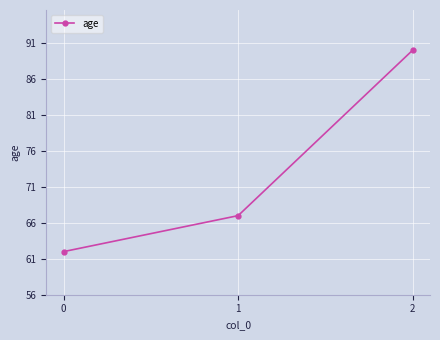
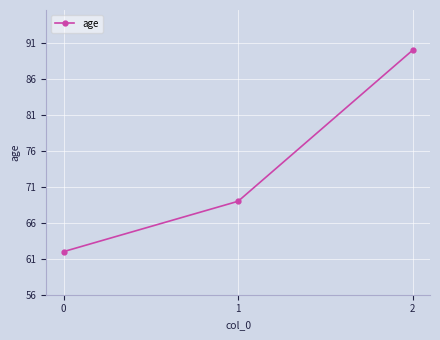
1: 67 -> 69
